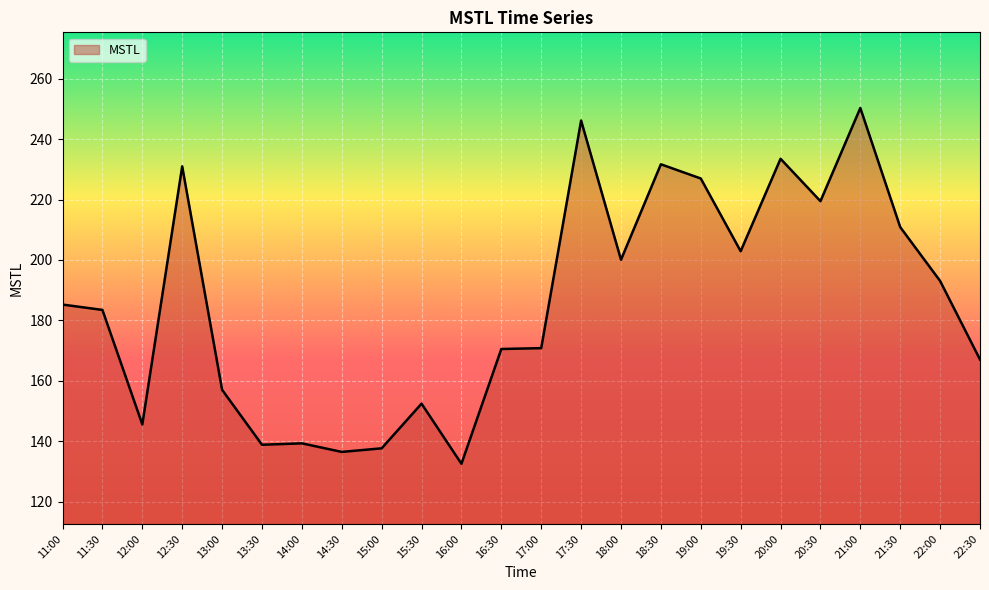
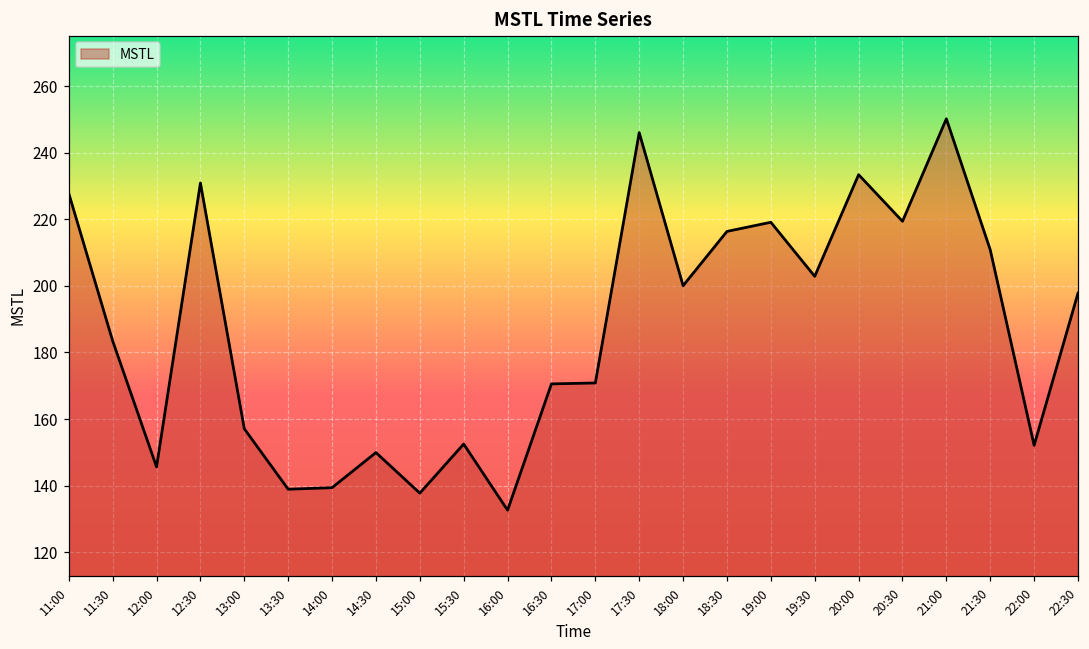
11:00: 185 -> 228
14:30: 137 -> 150
18:30: 232 -> 216
19:00: 227 -> 219
22:00: 193 -> 152
22:30: 167 -> 198
